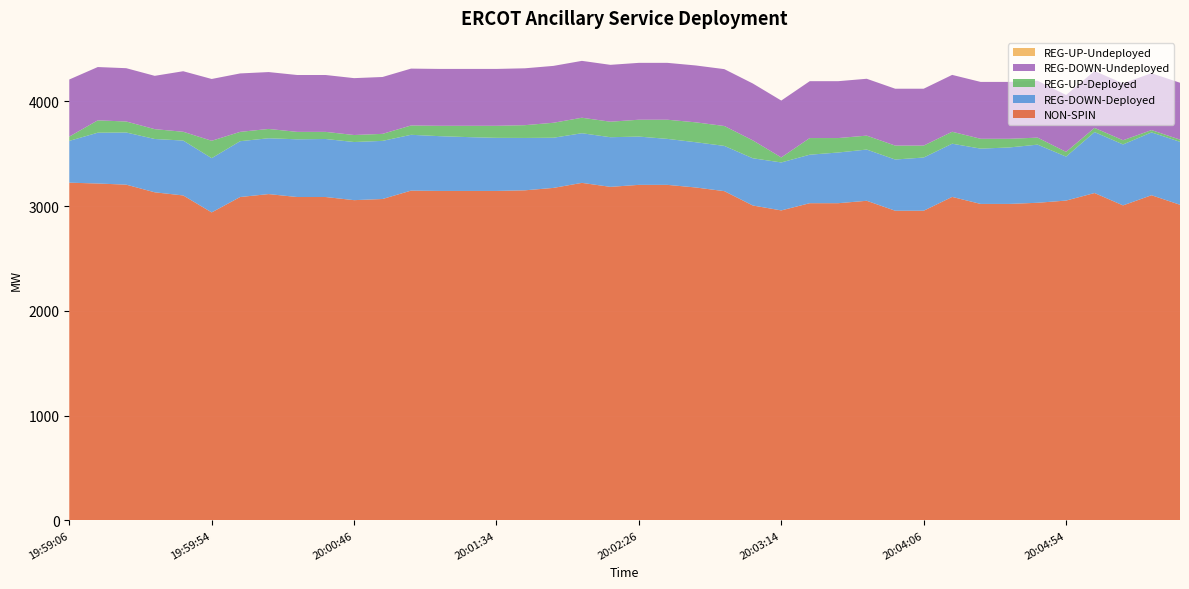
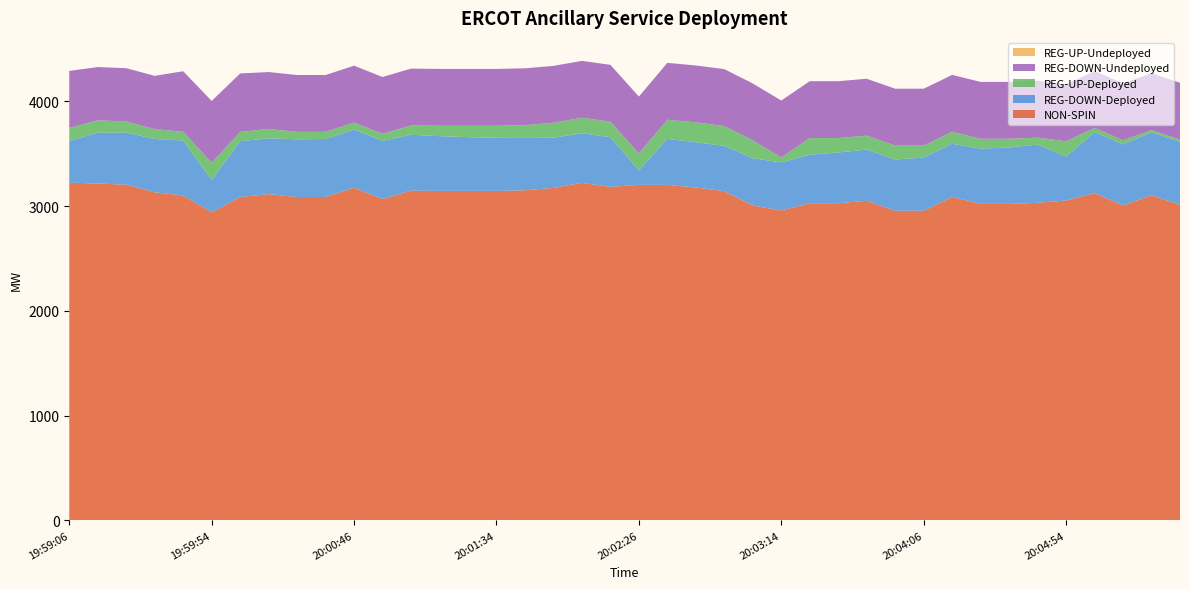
REG-UP-Deployed, 19:59:06: 40 -> 120
REG-DOWN-Deployed, 19:59:54: 520 -> 310
NON-SPIN, 20:00:46: 3060 -> 3180
REG-DOWN-Deployed, 20:02:26: 460 -> 140
REG-UP-Deployed, 20:04:54: 50 -> 150
